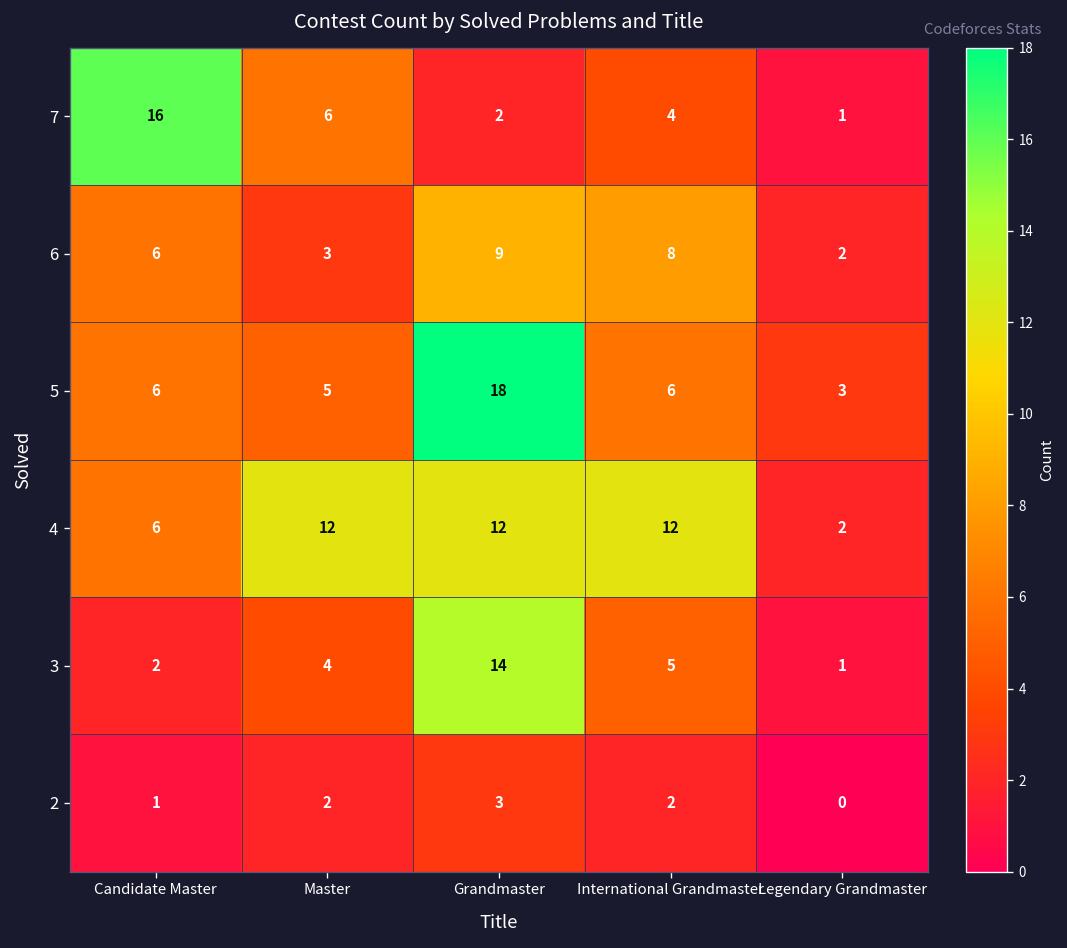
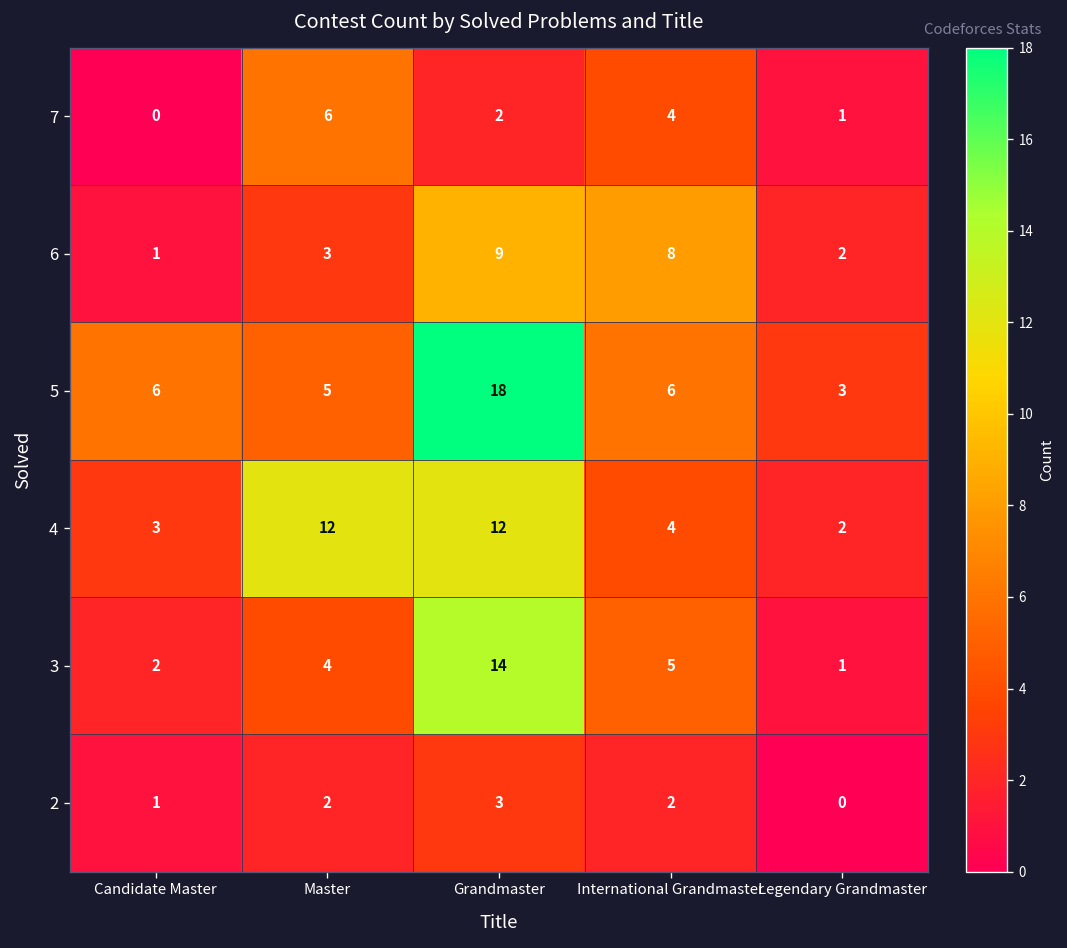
7, Candidate Master: 16 -> 0
6, Candidate Master: 6 -> 1
4, Candidate Master: 6 -> 3
4, International Grandmaster: 12 -> 4
